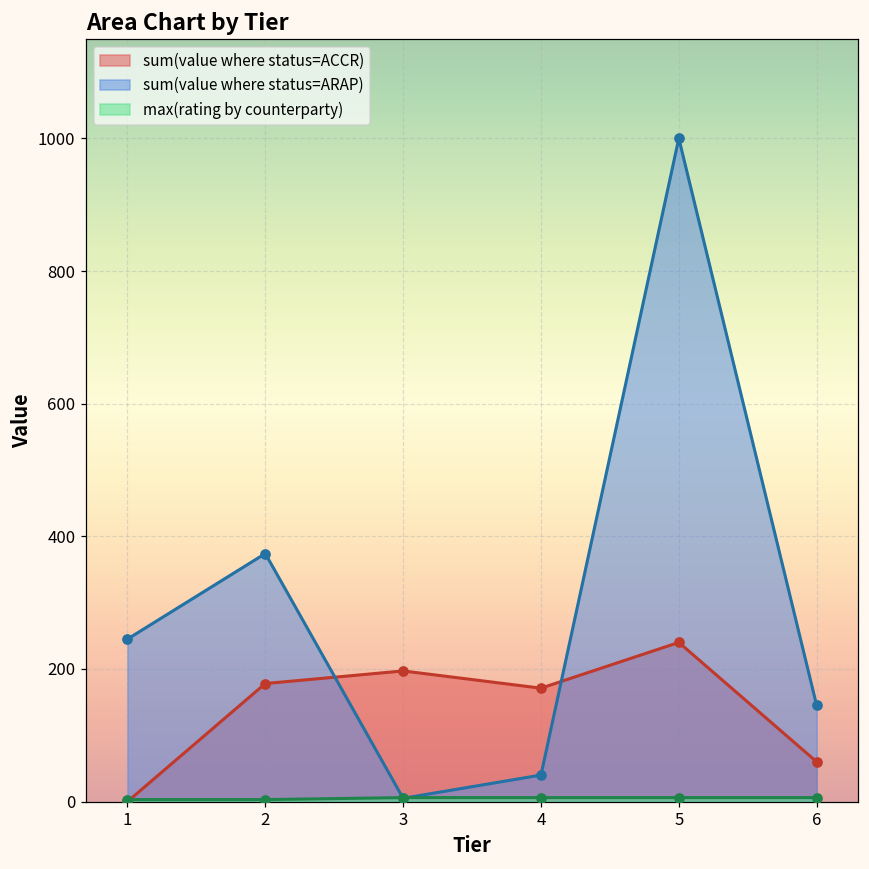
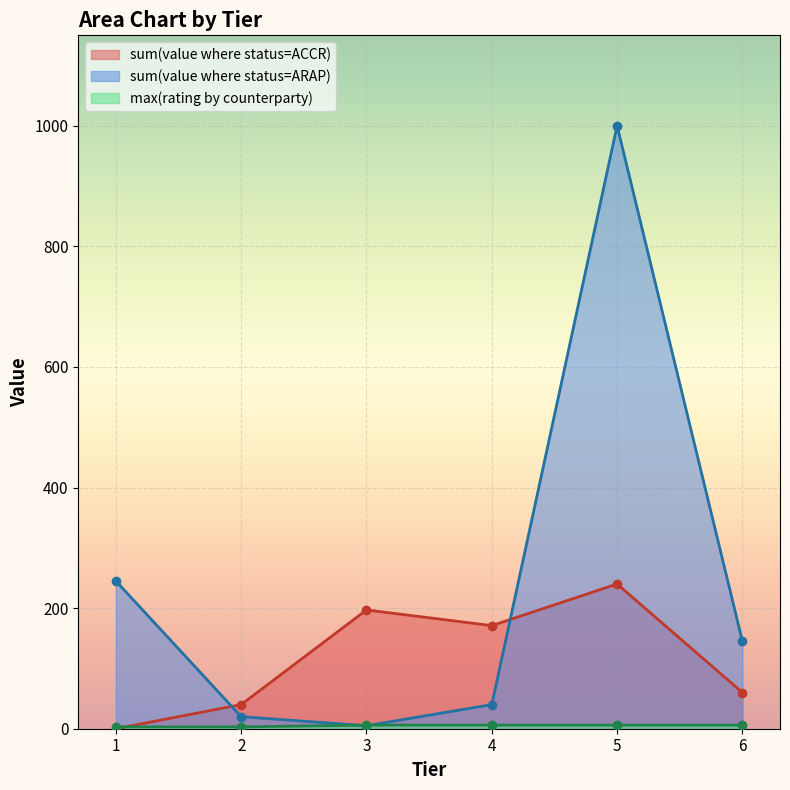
sum(value where status=ACCR), 2: 180 -> 40
sum(value where status=ARAP), 2: 370 -> 20
